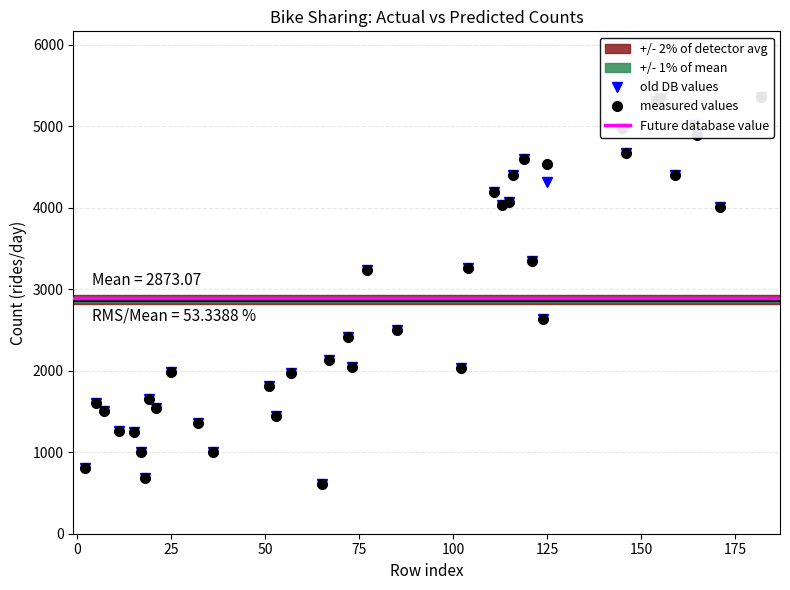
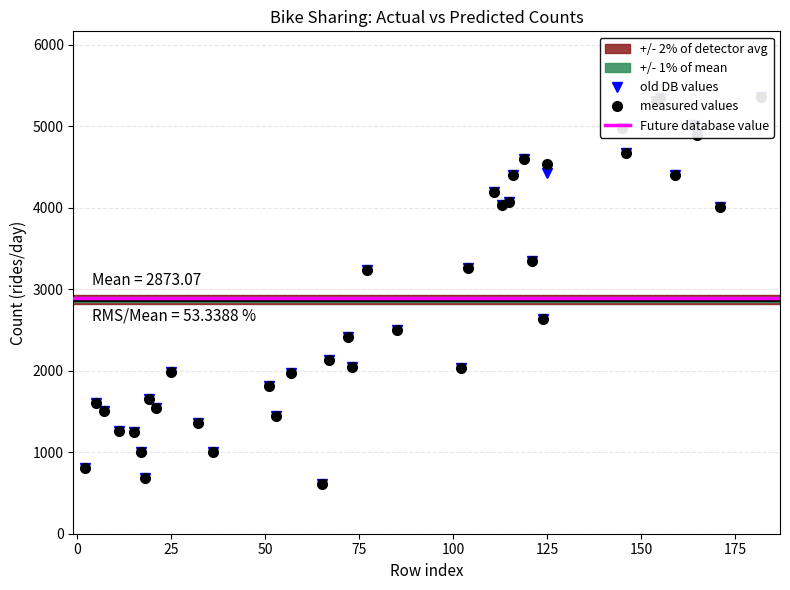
old DB values, 125: 4300 -> 4400
